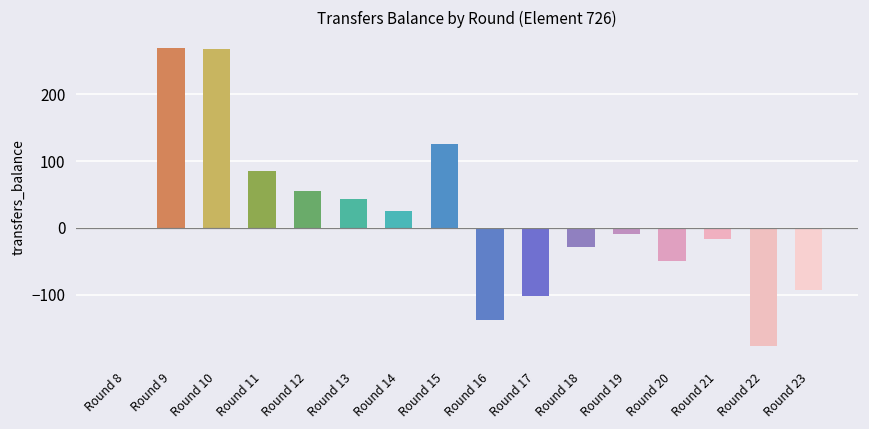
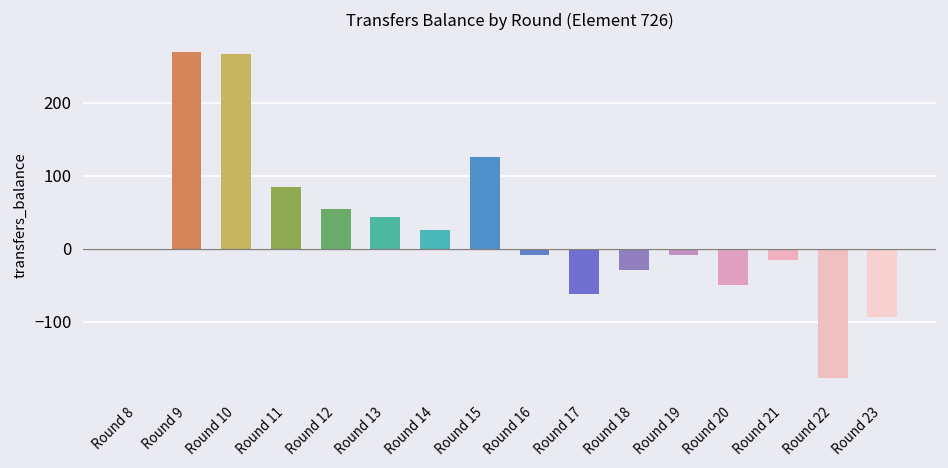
Round 16: -140 -> -10
Round 17: -100 -> -60
